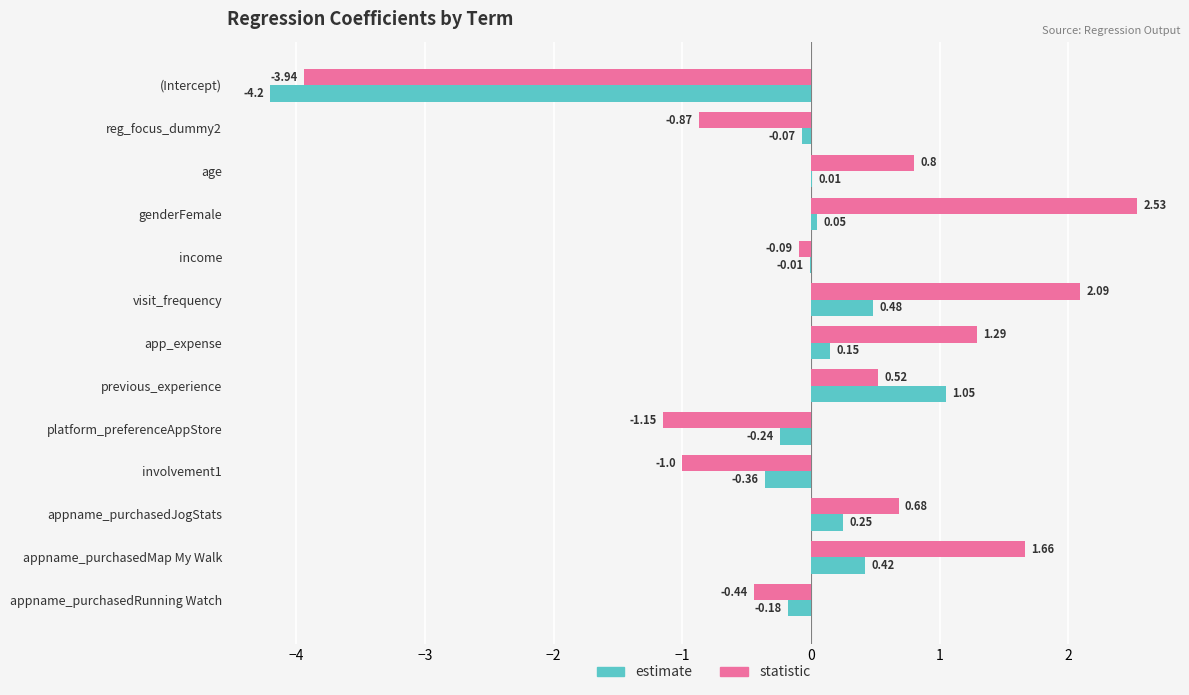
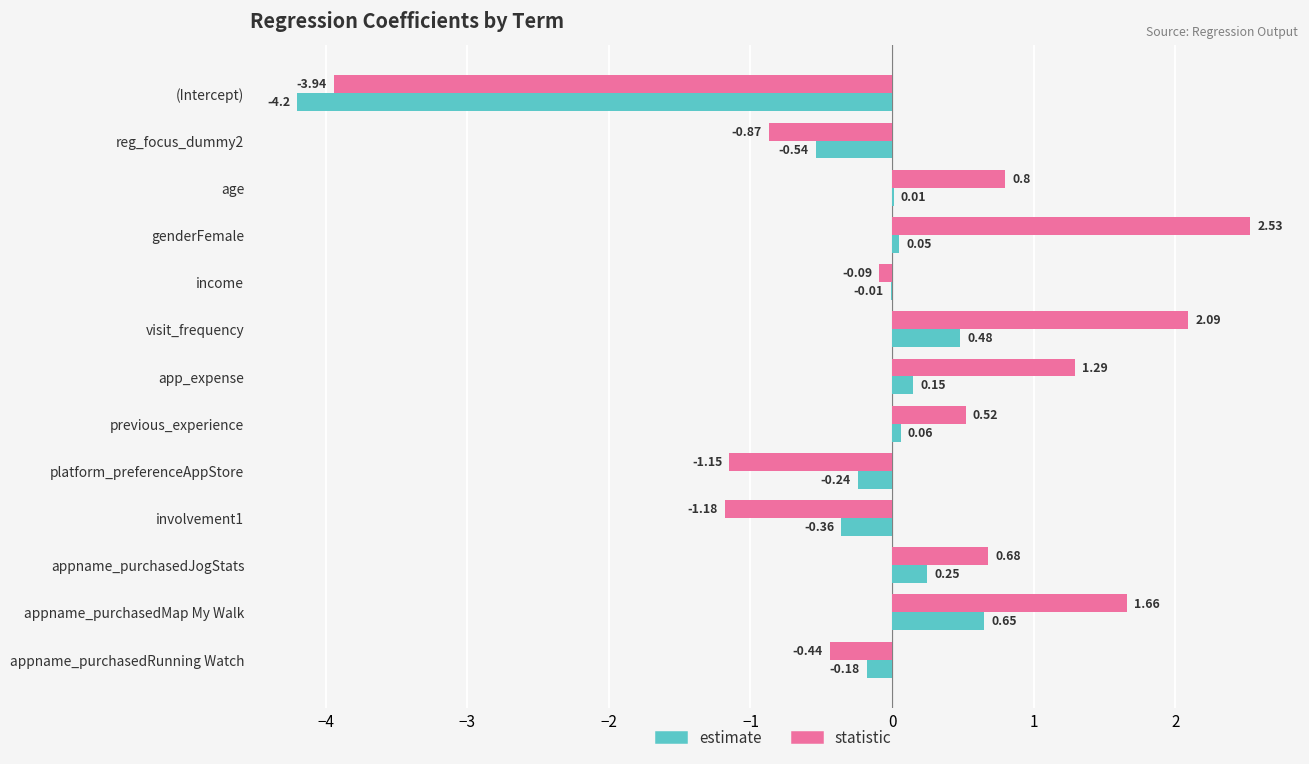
estimate, reg_focus_dummy2: -0.07 -> -0.54
estimate, previous_experience: 1.05 -> 0.06
statistic, involvement1: -1.0 -> -1.18
estimate, appname_purchasedMap My Walk: 0.42 -> 0.65
